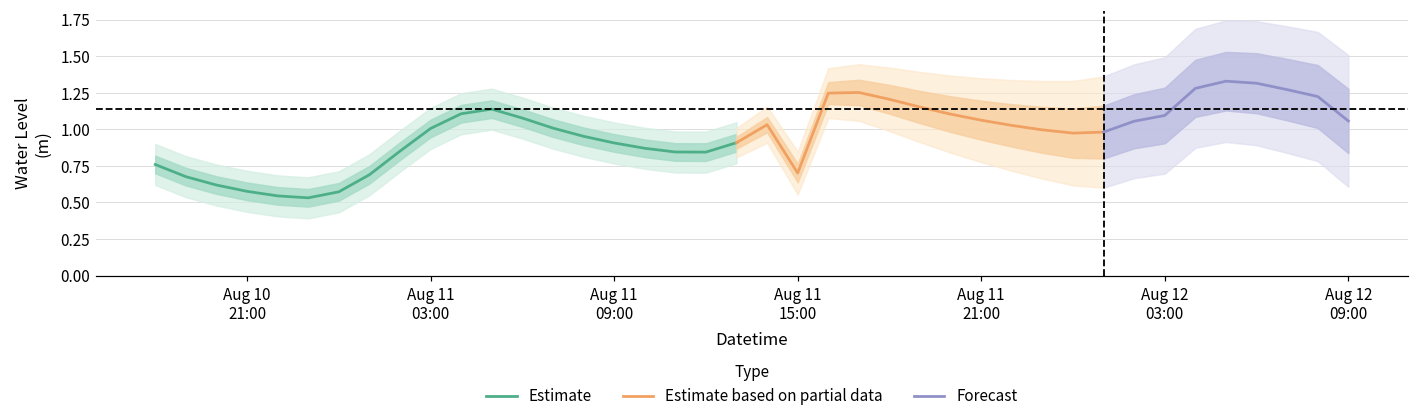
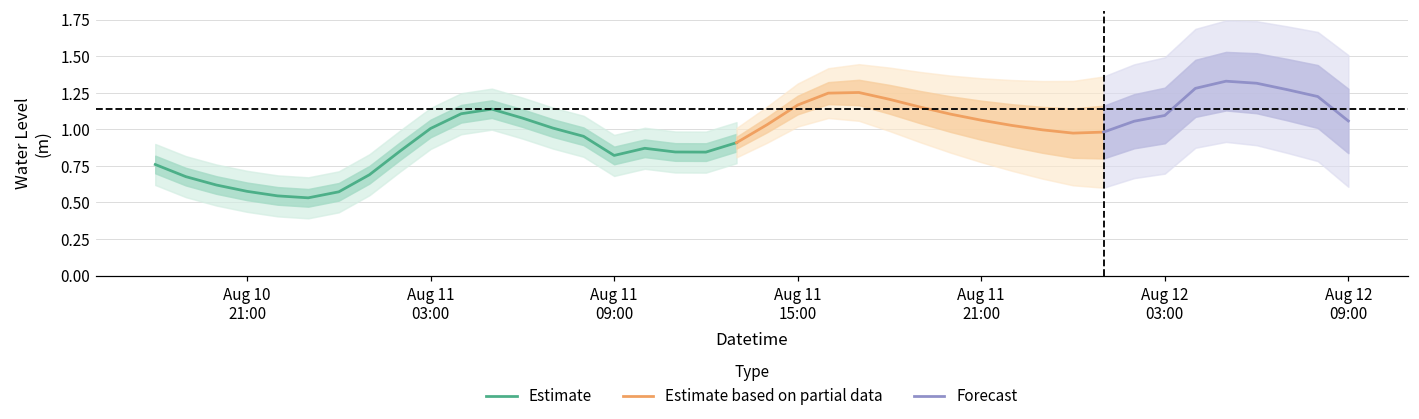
Estimate, Aug 11 09:00: 0.91 -> 0.82
Estimate based on partial data, Aug 11 15:00: 0.70 -> 1.17
